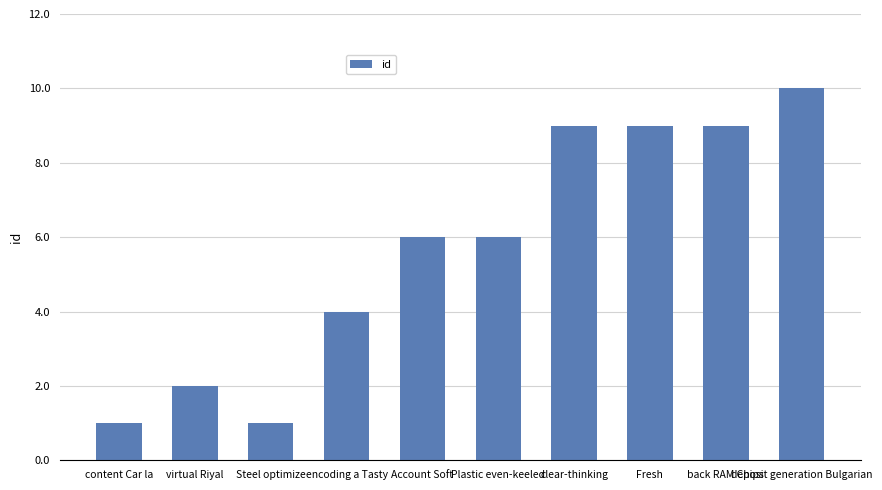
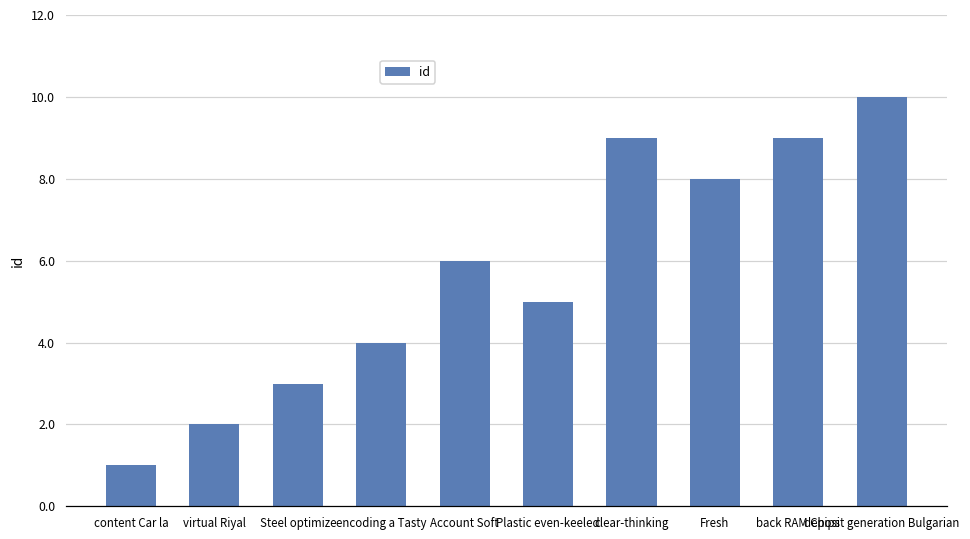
Steel optimize: 1 -> 3
Plastic even-keeled: 6 -> 5
Fresh: 9 -> 8
